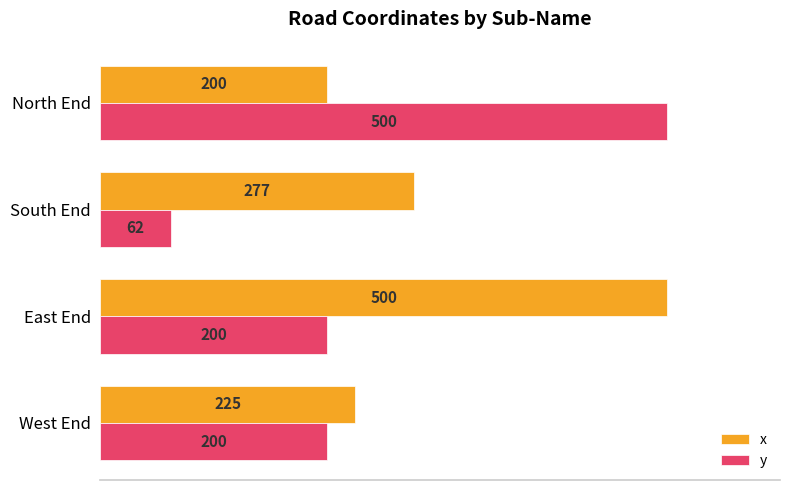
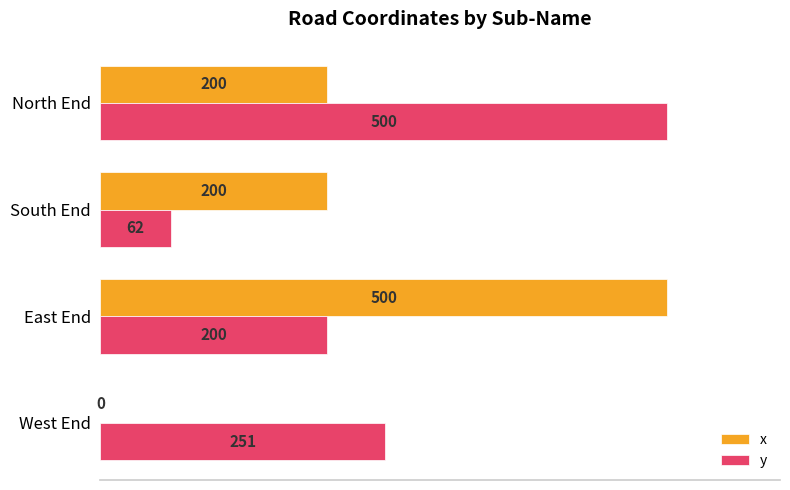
x, South End: 277 -> 200
x, West End: 225 -> 0
y, West End: 200 -> 251
